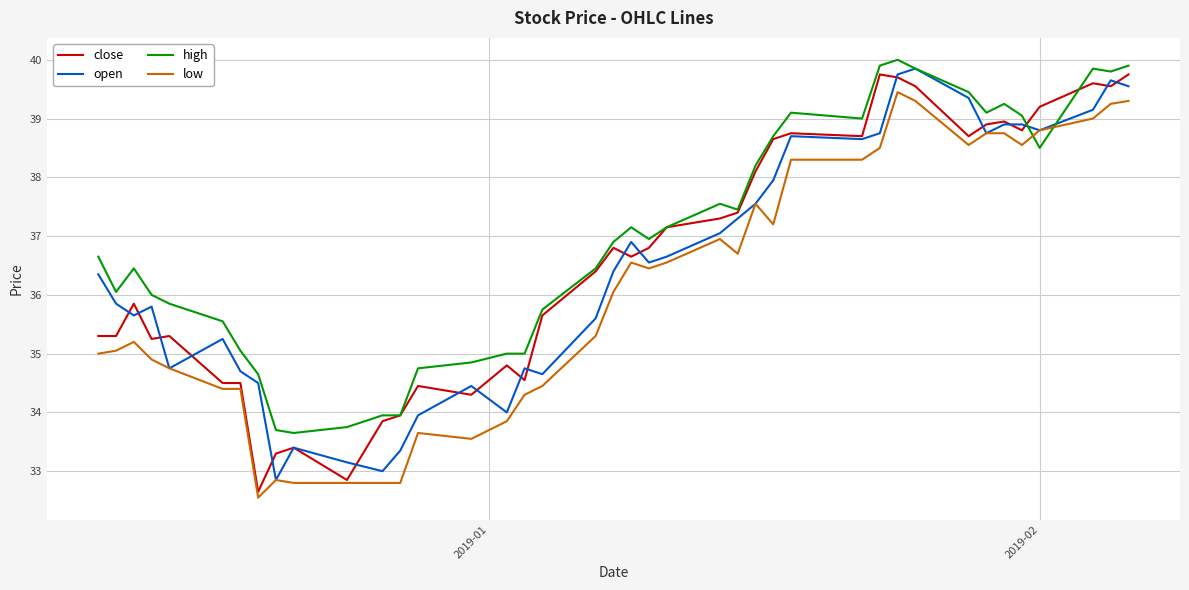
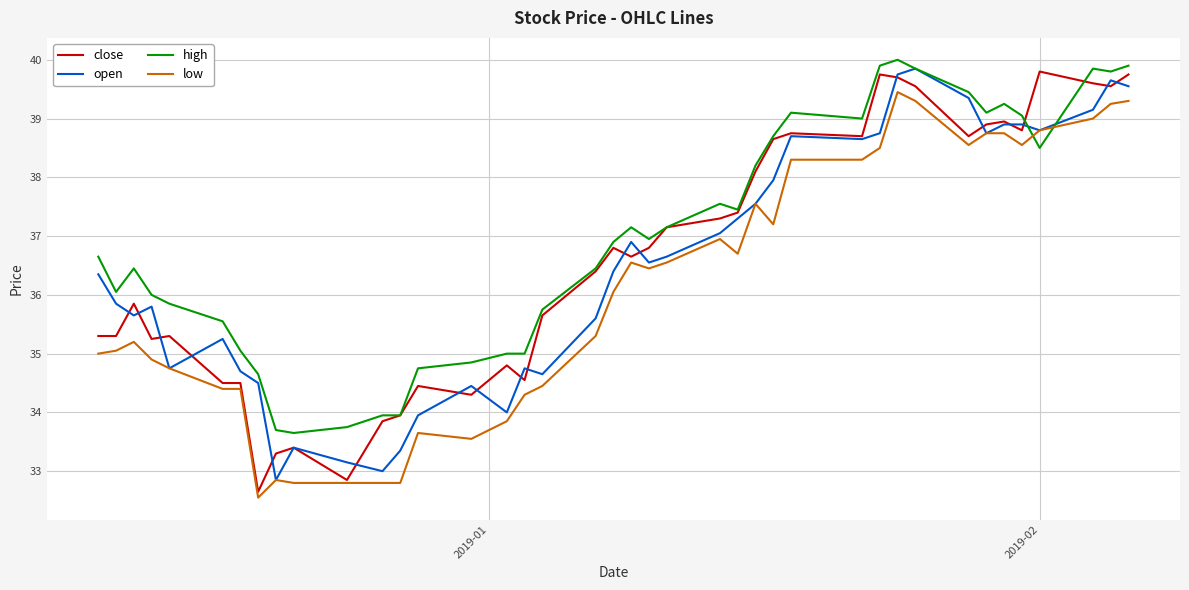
close, 2019-02: 39.2 -> 39.8
